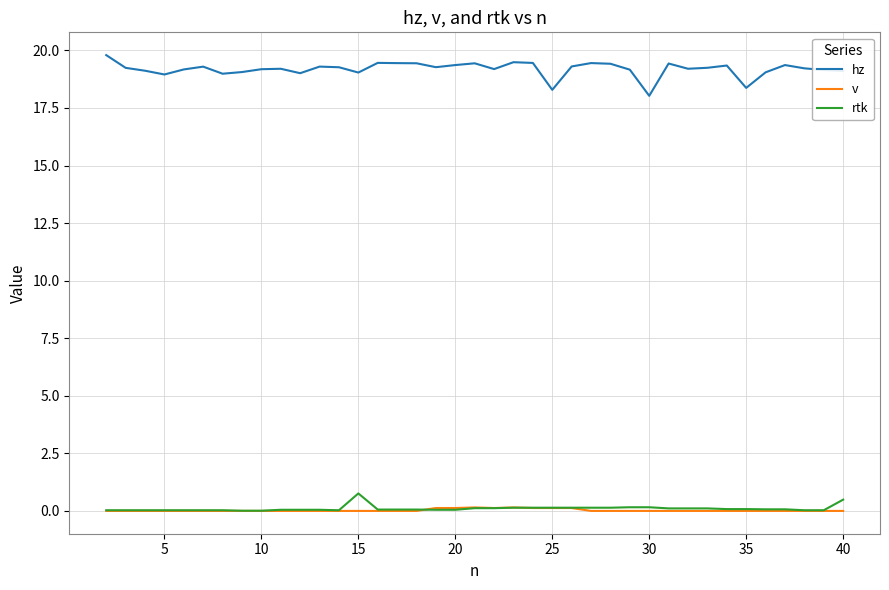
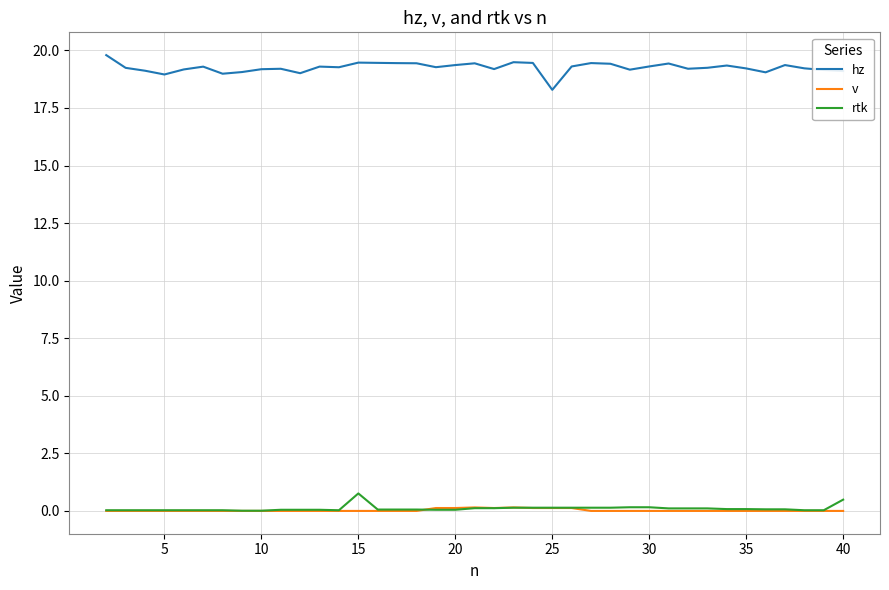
hz, 15: 19.0 -> 19.5
hz, 30: 18.0 -> 19.3
hz, 35: 18.4 -> 19.2
